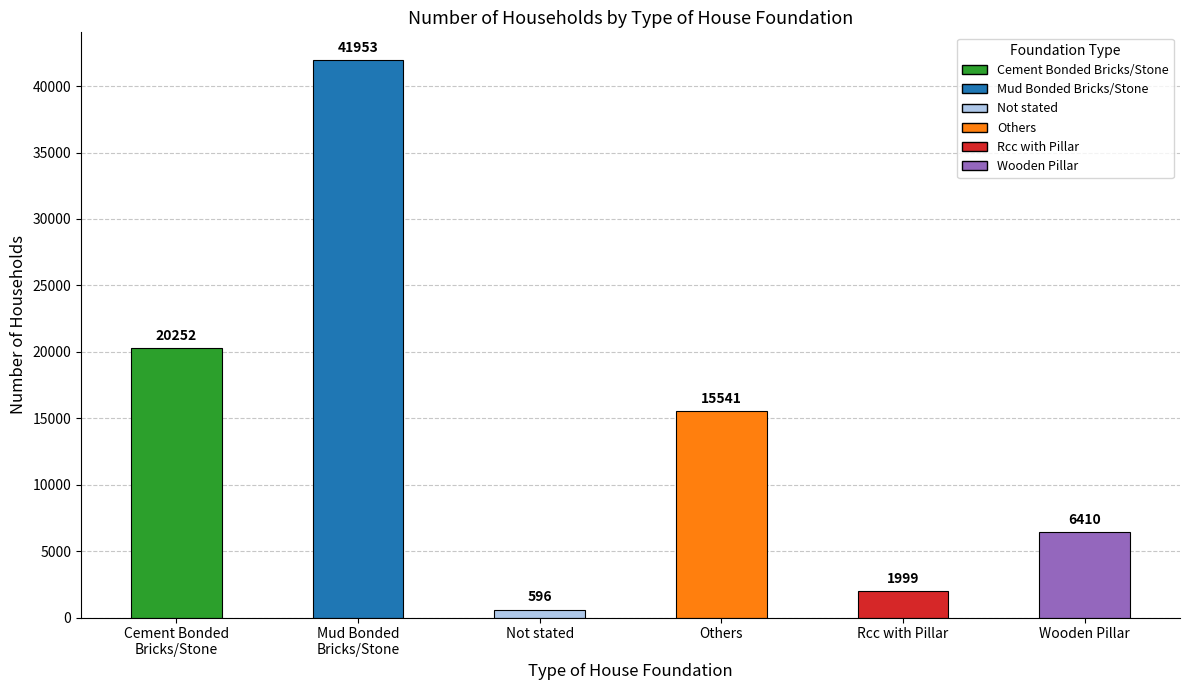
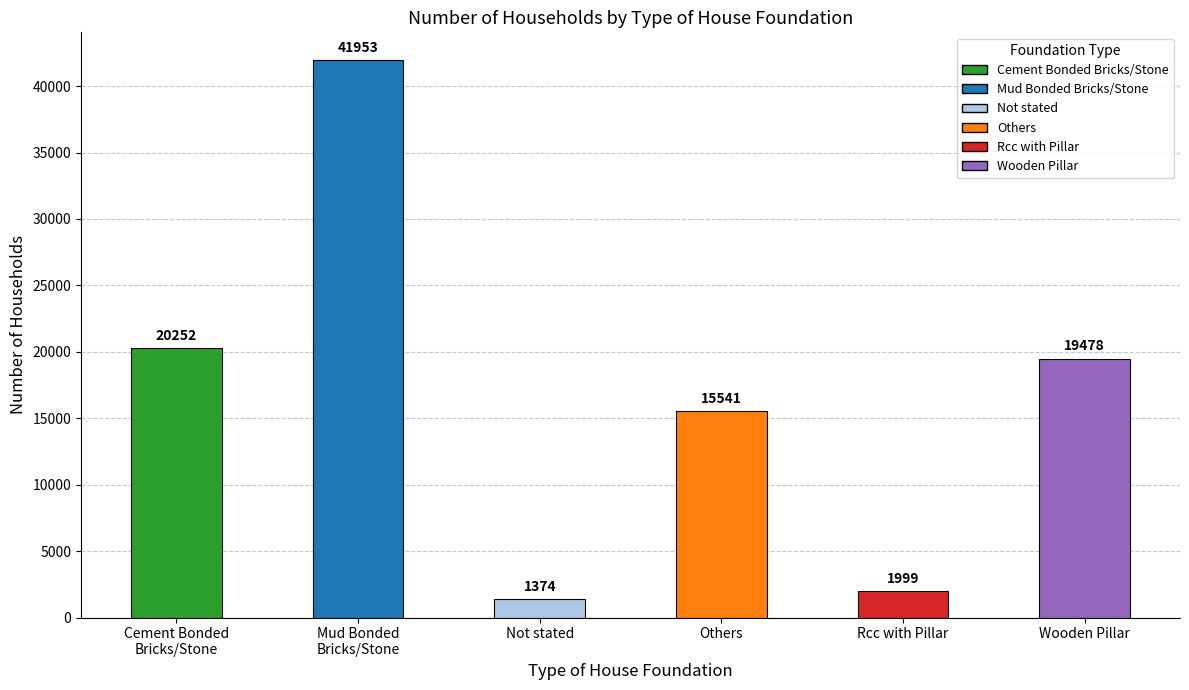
Not stated: 596 -> 1374
Wooden Pillar: 6410 -> 19478
